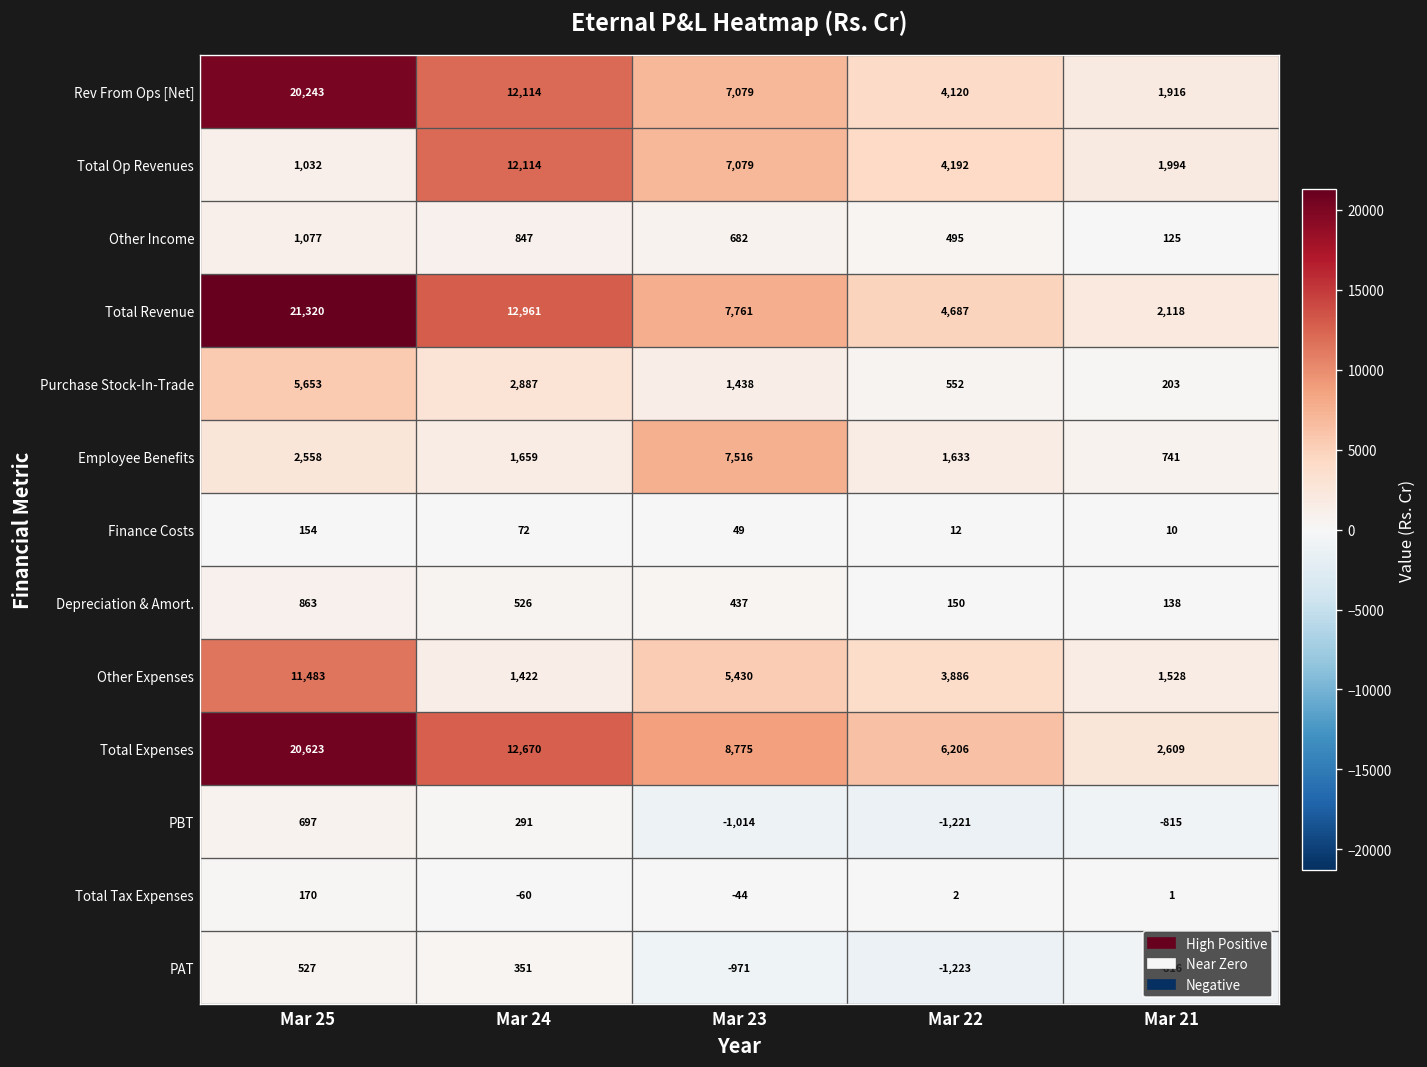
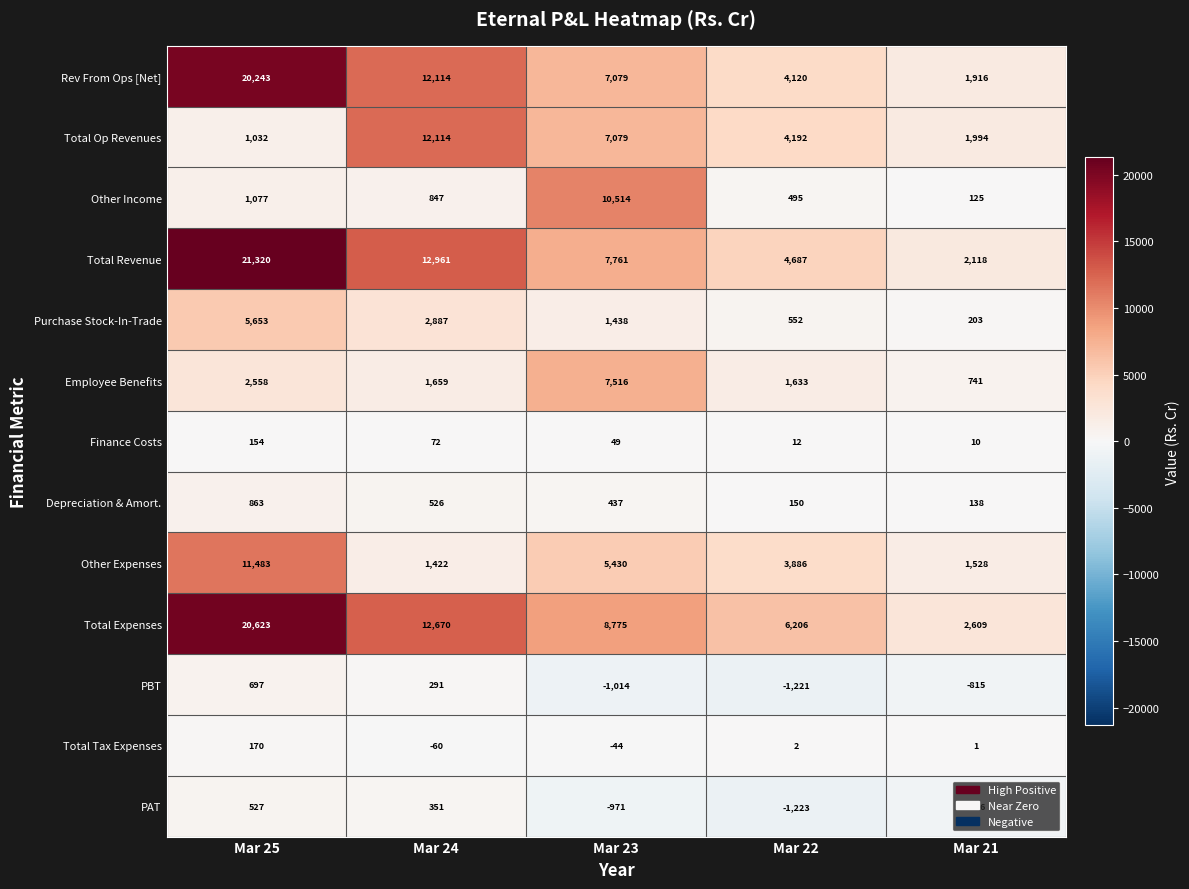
Other Income, Mar 23: 682 -> 10,514
